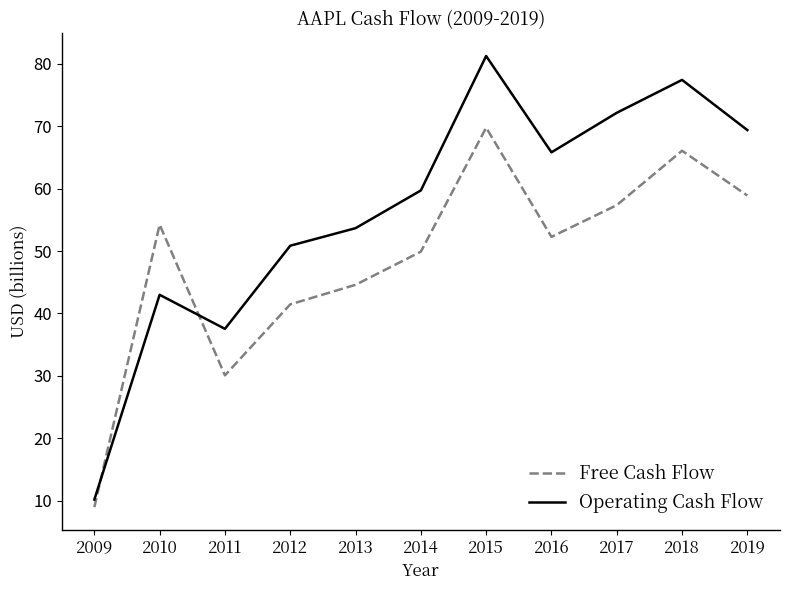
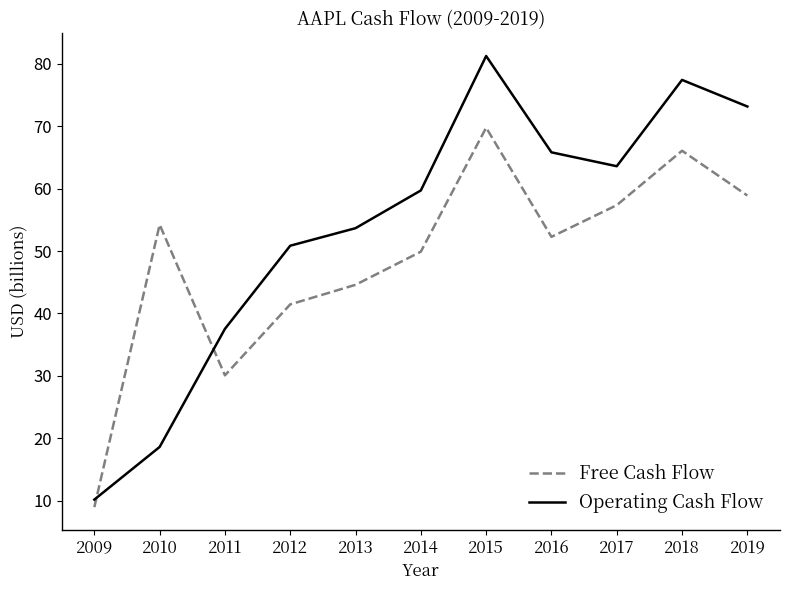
Operating Cash Flow, 2010: 43 -> 19
Operating Cash Flow, 2017: 72 -> 64
Operating Cash Flow, 2019: 69 -> 73
